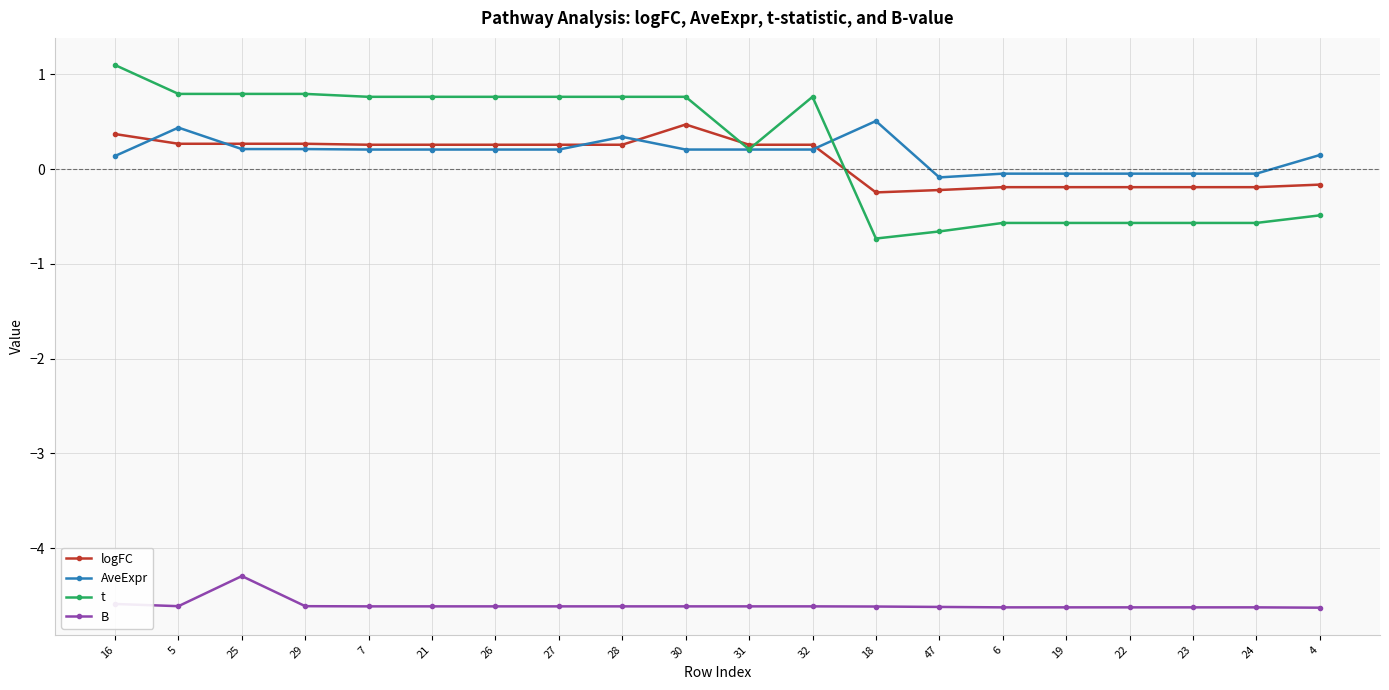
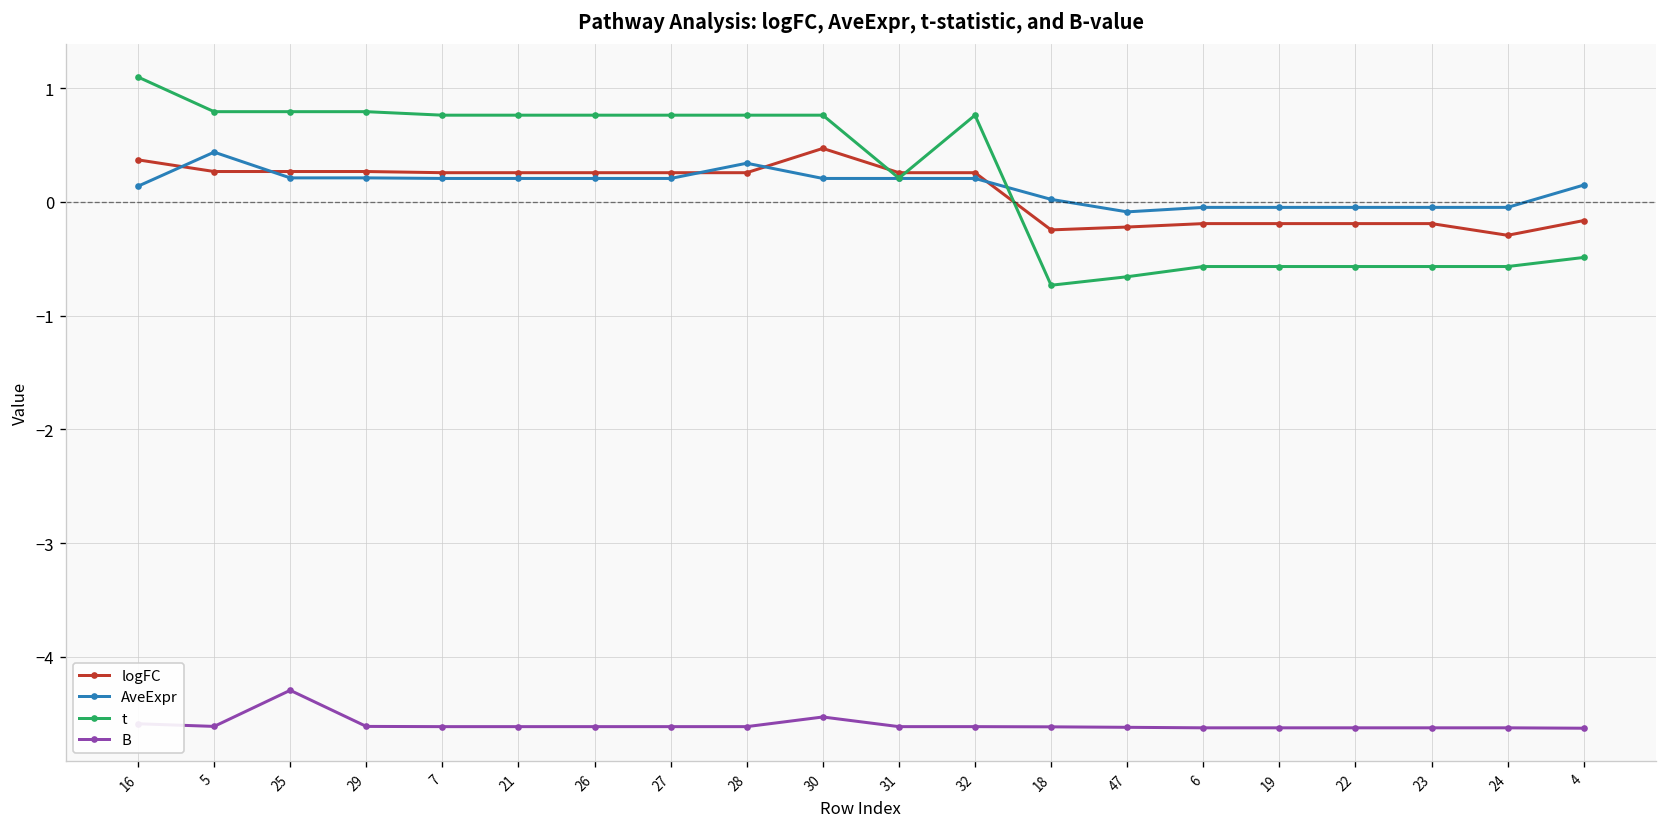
B, 30: -4.6 -> -4.5
AveExpr, 18: 0.5 -> 0.0
logFC, 24: -0.2 -> -0.3
